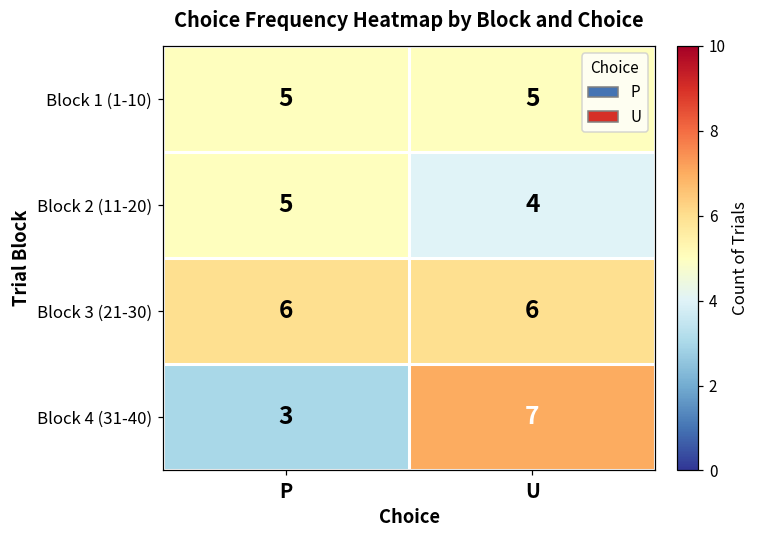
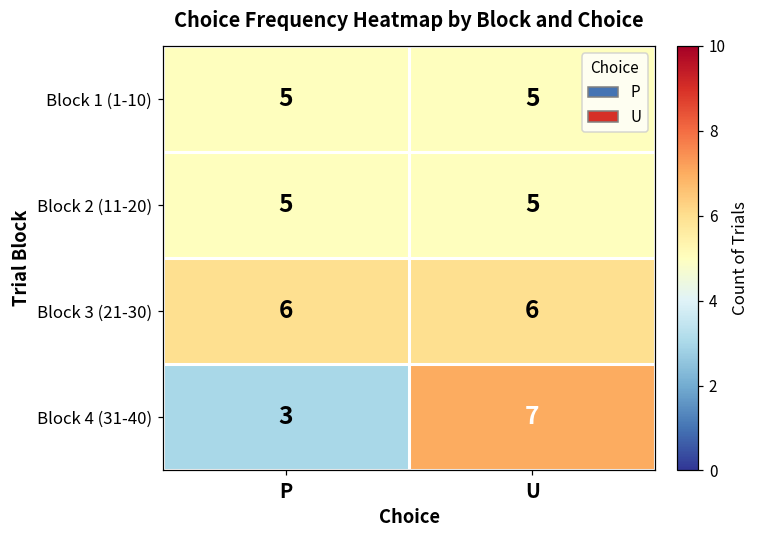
Block 2 (11-20), U: 4 -> 5
